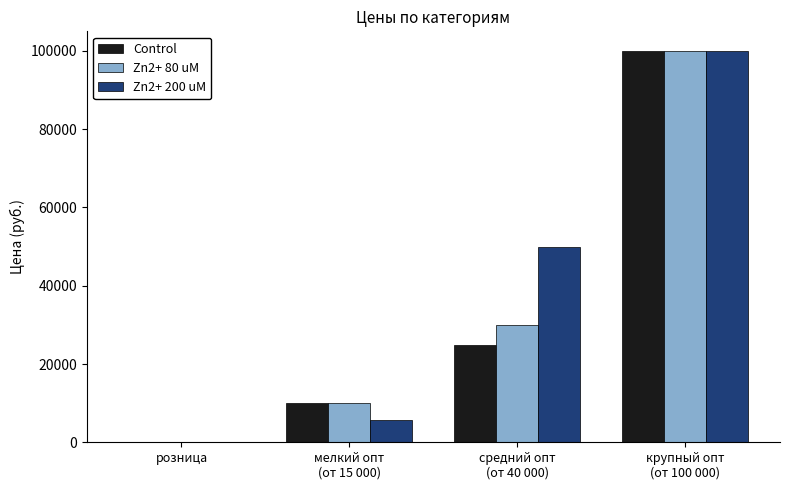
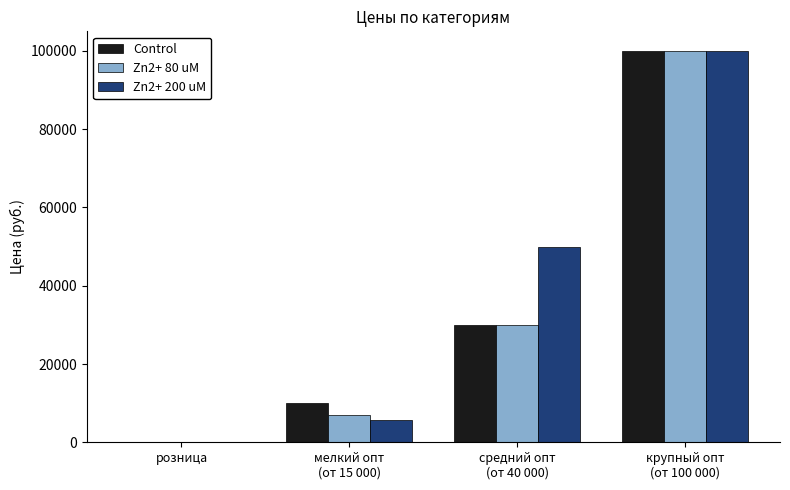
Zn2+ 80 uM, мелкий опт (от 15 000): 10000 -> 7000
Control, средний опт (от 40 000): 25000 -> 30000
